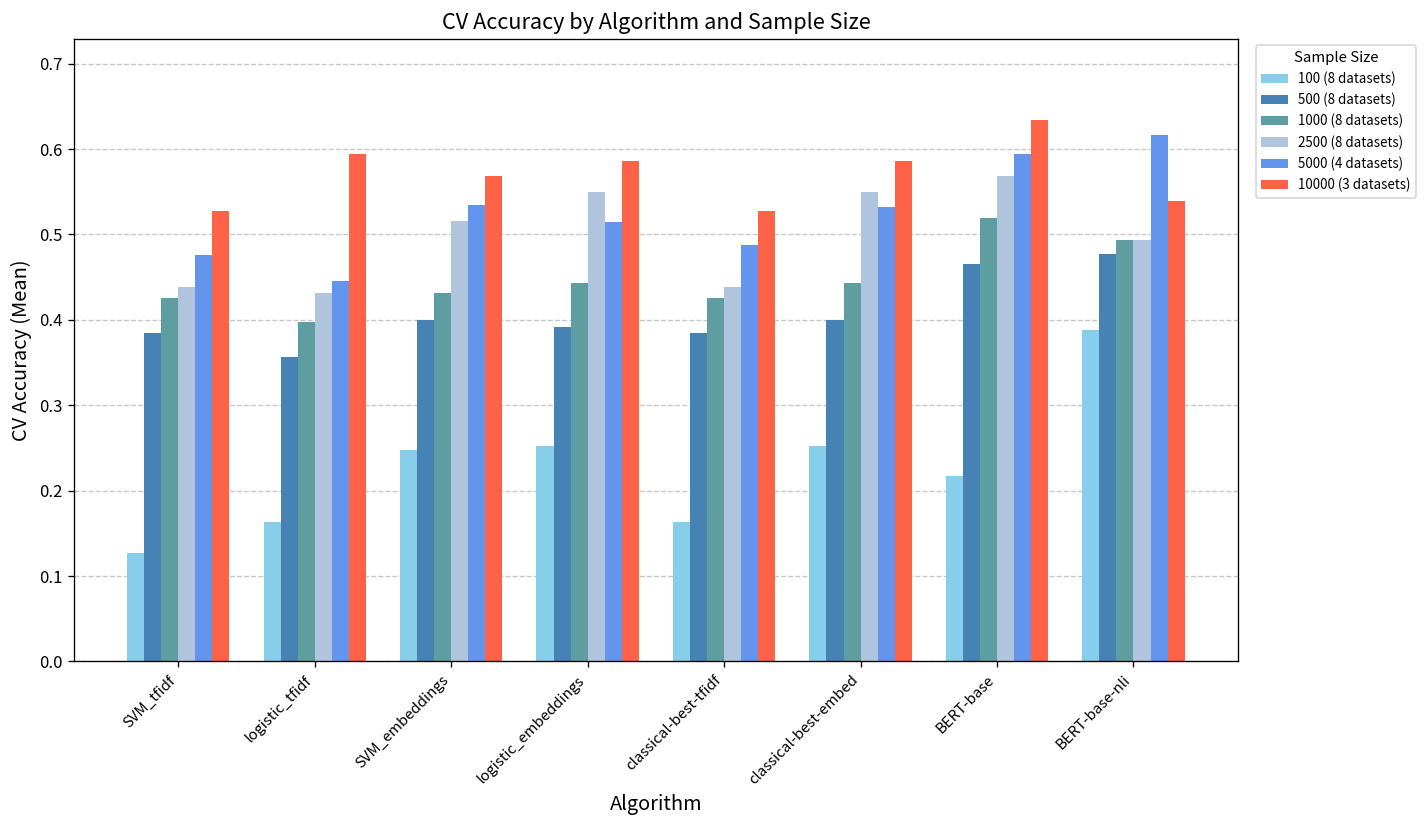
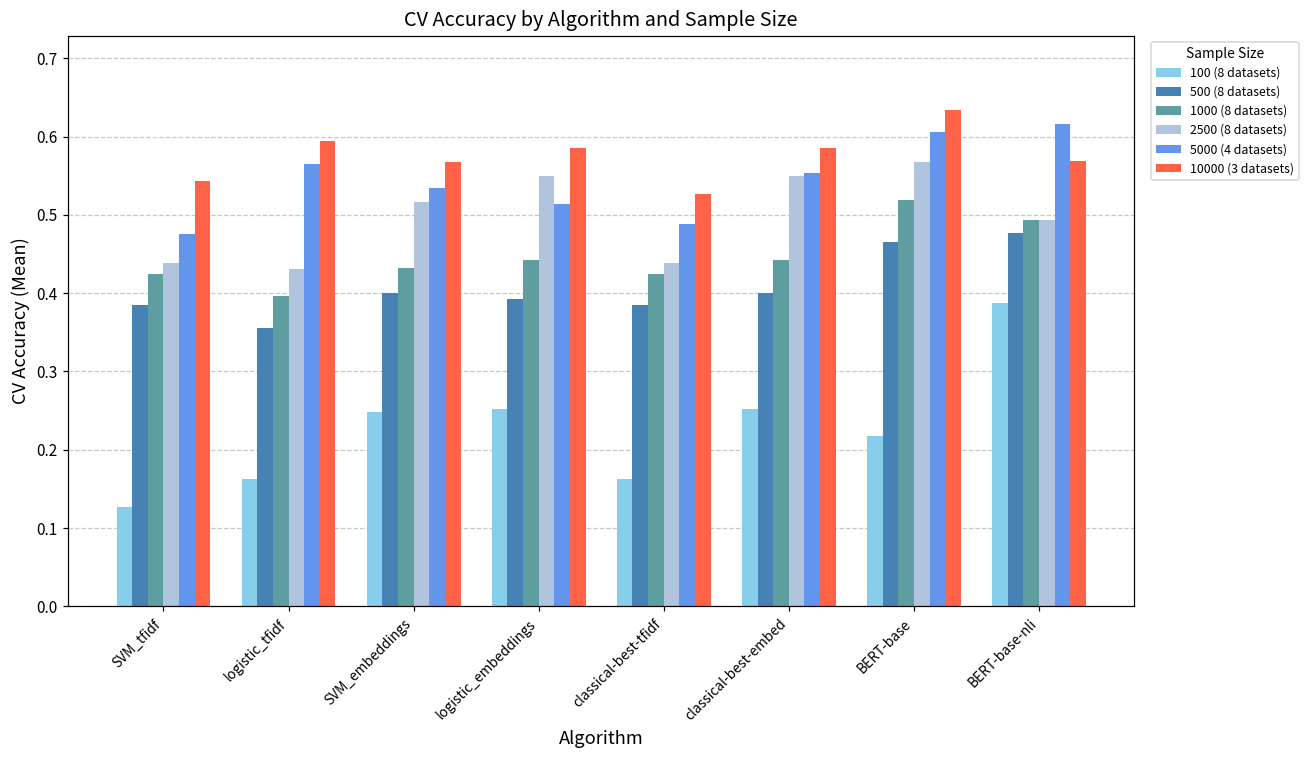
10000 (3 datasets), SVM_tfidf: 0.53 -> 0.54
5000 (4 datasets), logistic_tfidf: 0.45 -> 0.57
5000 (4 datasets), classical-best-embed: 0.53 -> 0.55
5000 (4 datasets), BERT-base: 0.59 -> 0.61
10000 (3 datasets), BERT-base-nli: 0.54 -> 0.57
